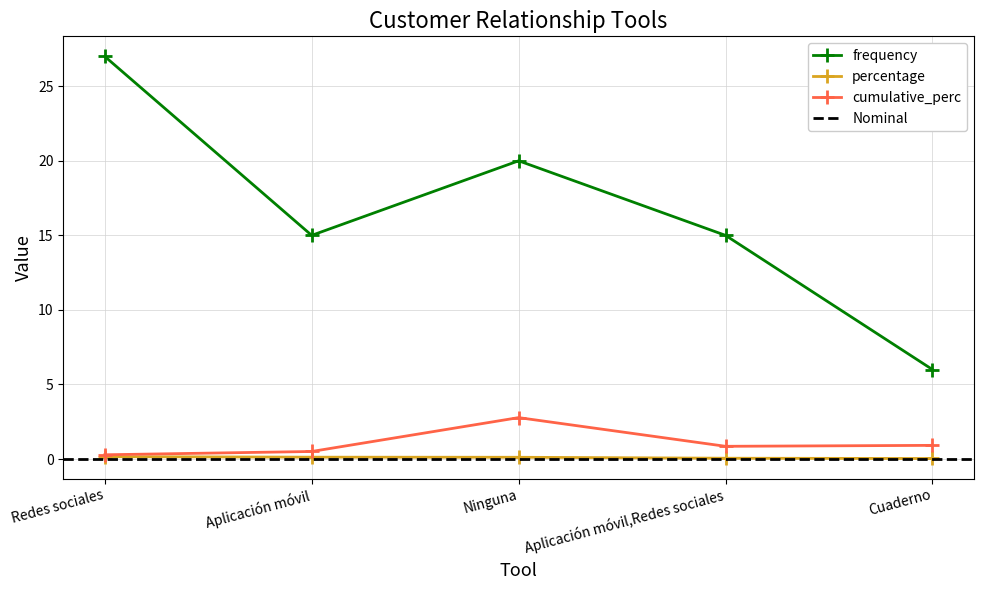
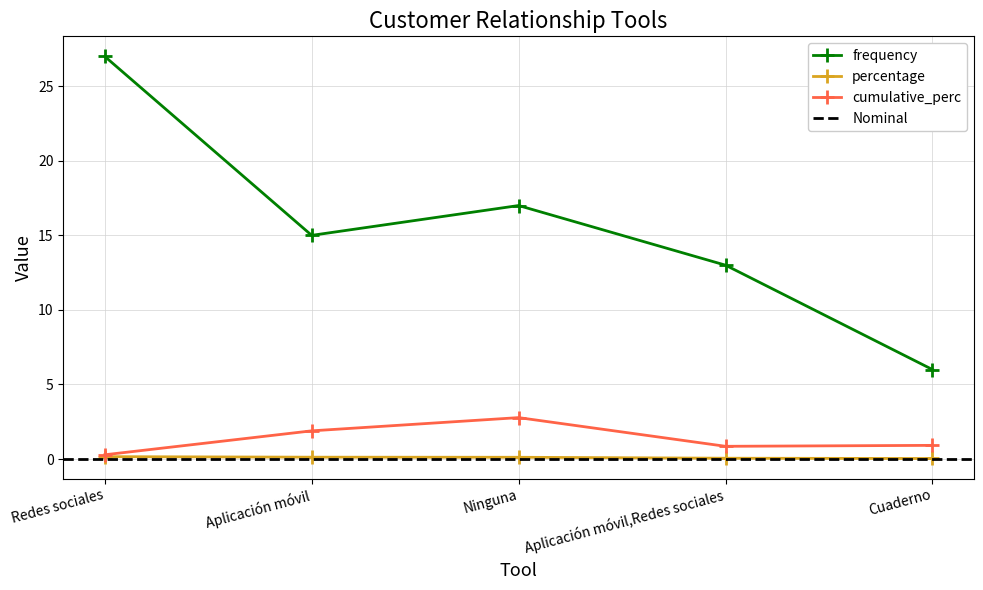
cumulative_perc, Aplicación móvil: 0.5 -> 1.9
frequency, Ninguna: 20 -> 17
frequency, Aplicación móvil,Redes sociales: 15 -> 13
